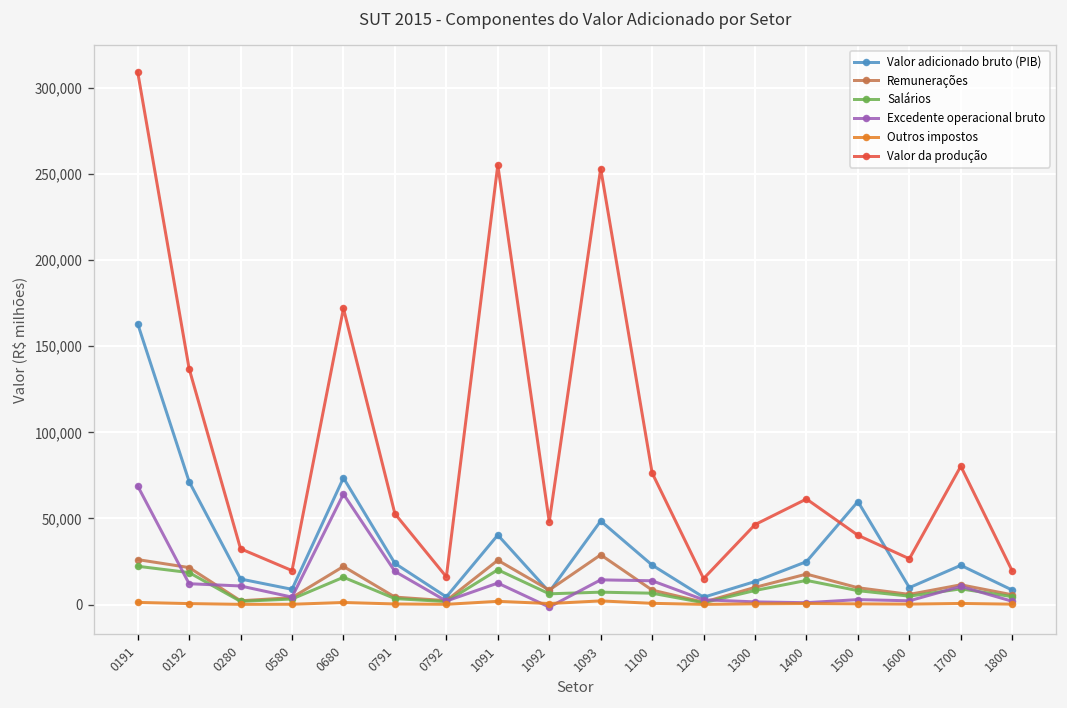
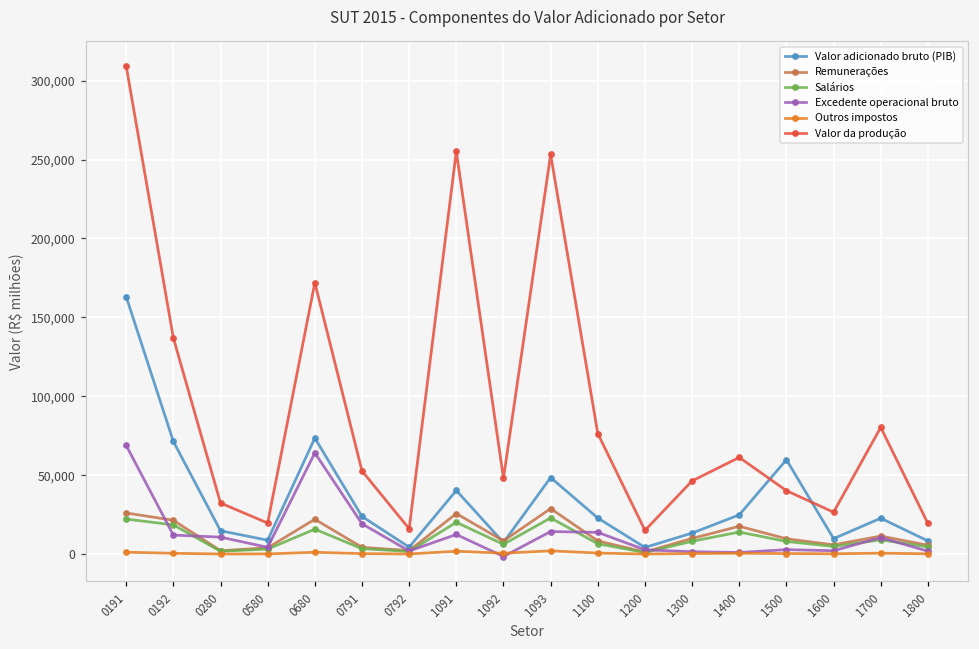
Salários, 1093: 7,000 -> 23,000
